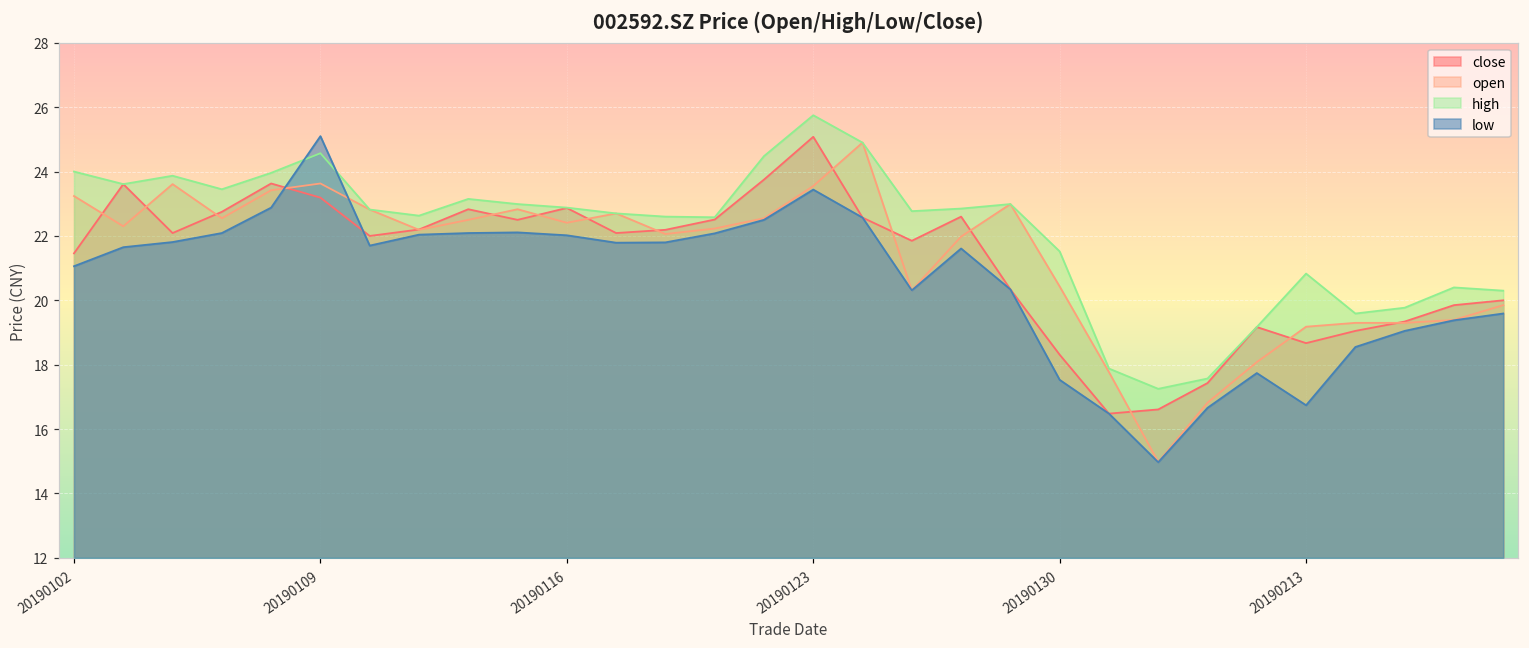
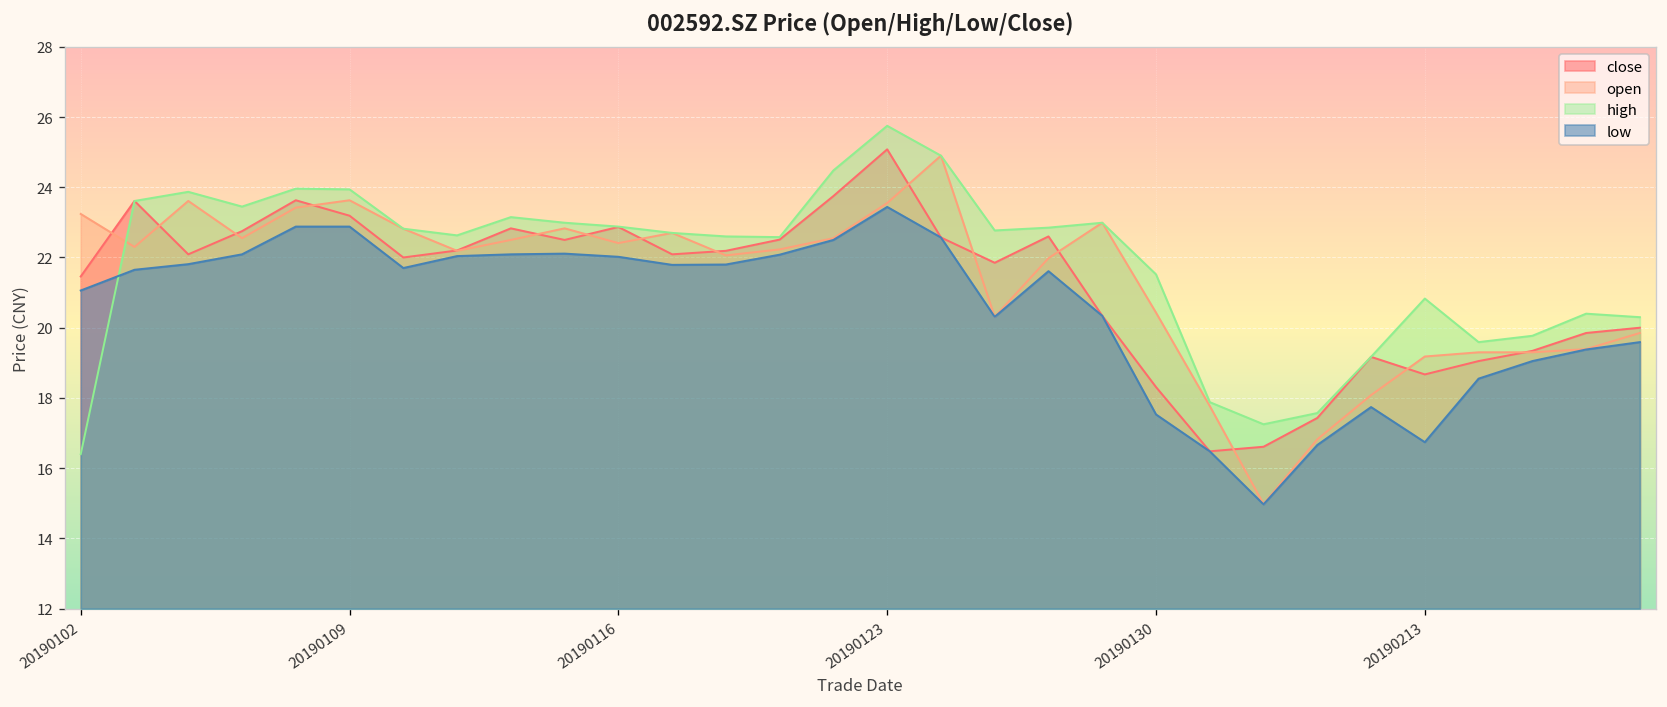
high, 20190102: 24.0 -> 16.4
high, 20190109: 24.6 -> 23.9
low, 20190109: 25.1 -> 22.9
